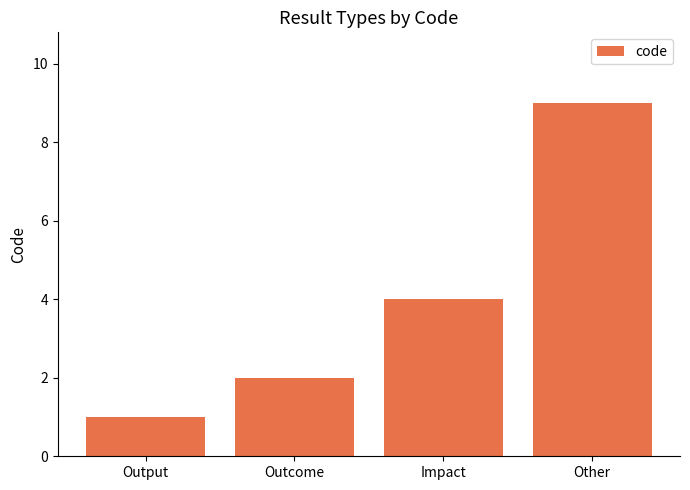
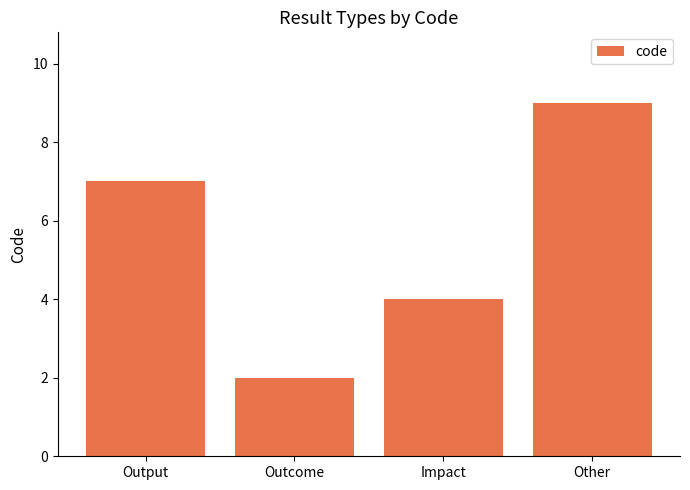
Output: 1 -> 7
